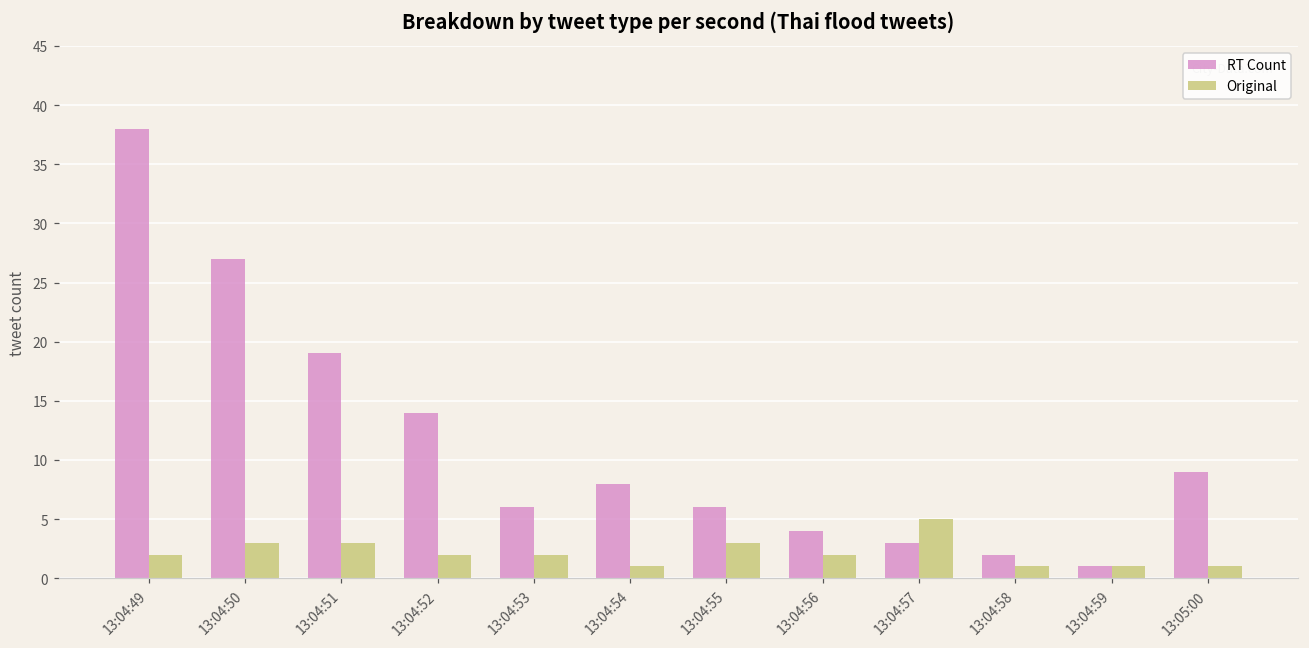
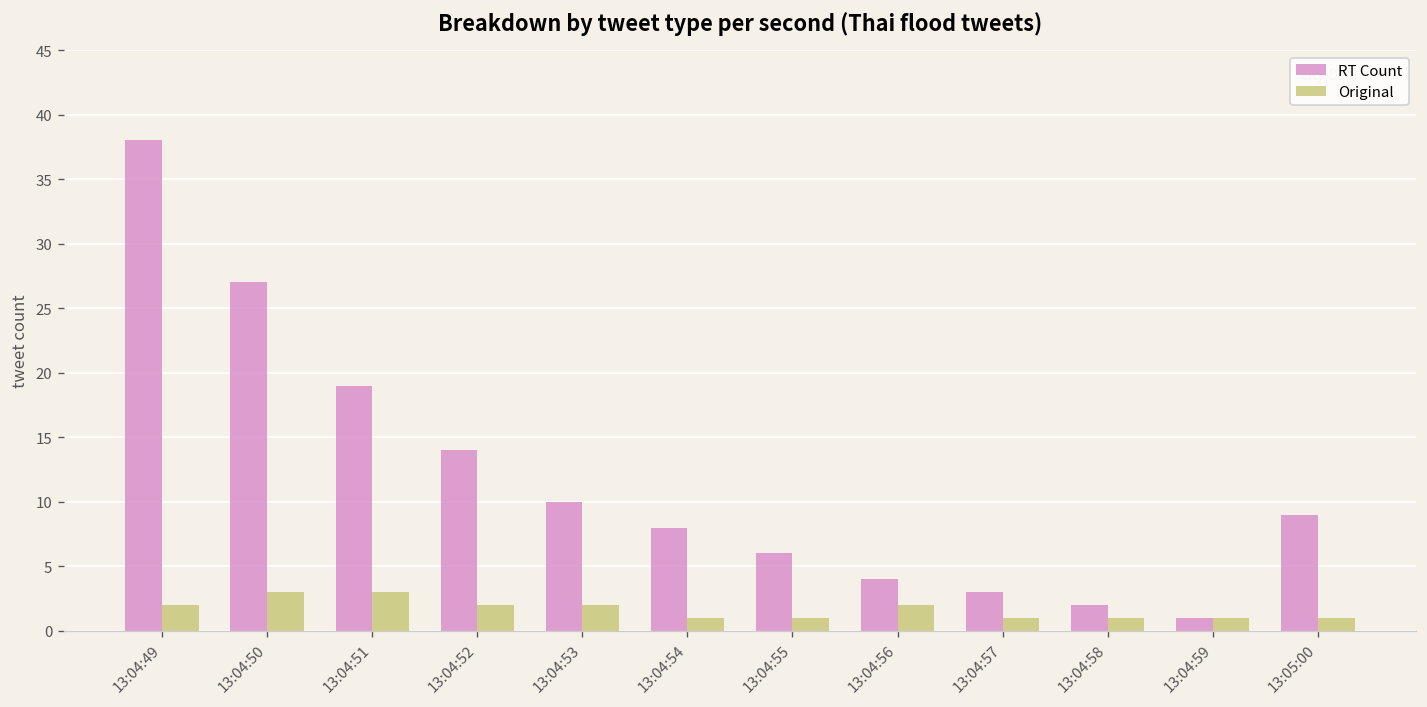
RT Count, 13:04:53: 6 -> 10
Original, 13:04:55: 3 -> 1
Original, 13:04:57: 5 -> 1
